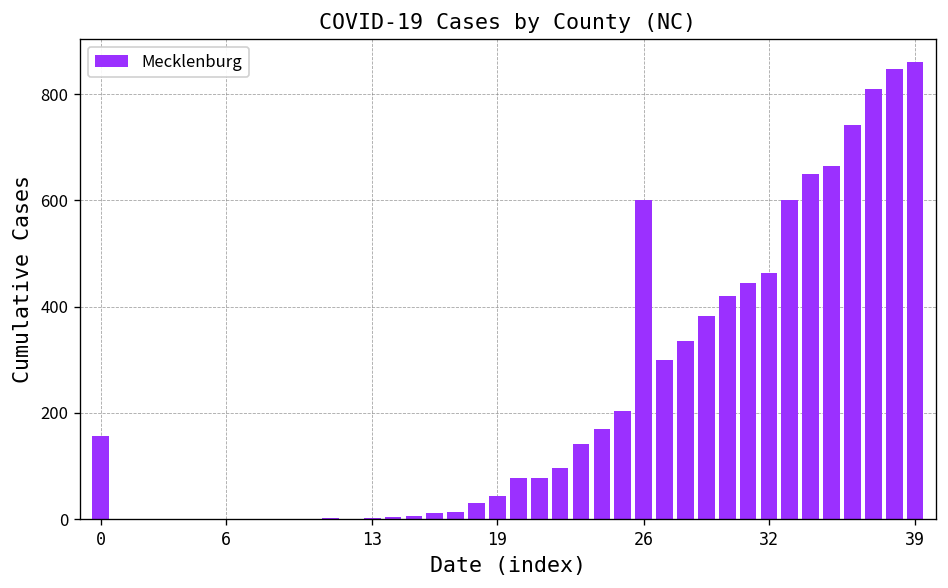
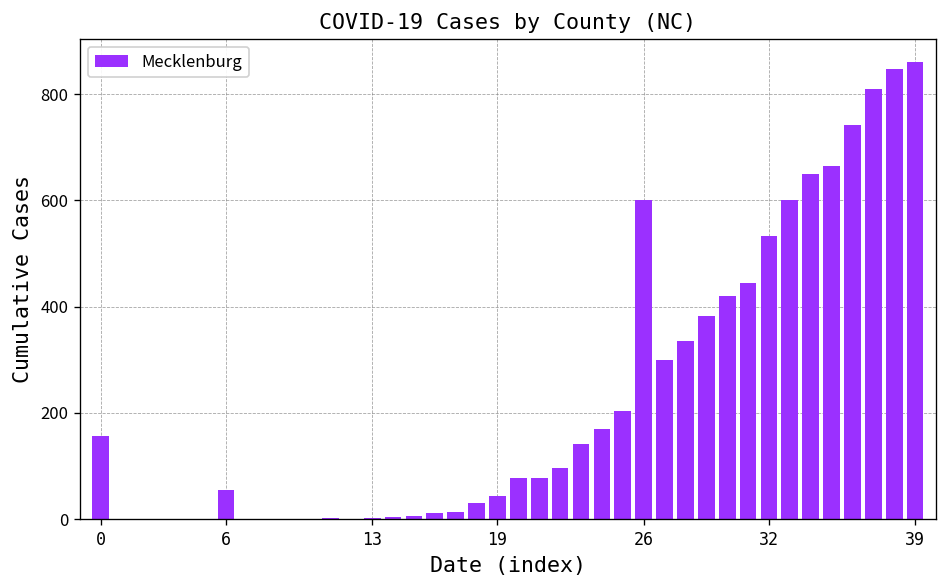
6: 0 -> 60
32: 460 -> 530
